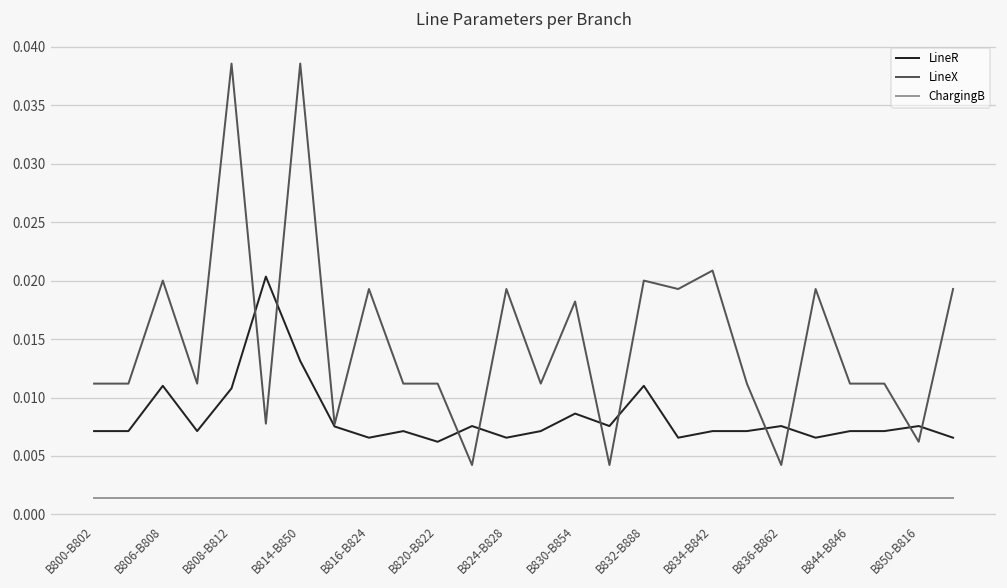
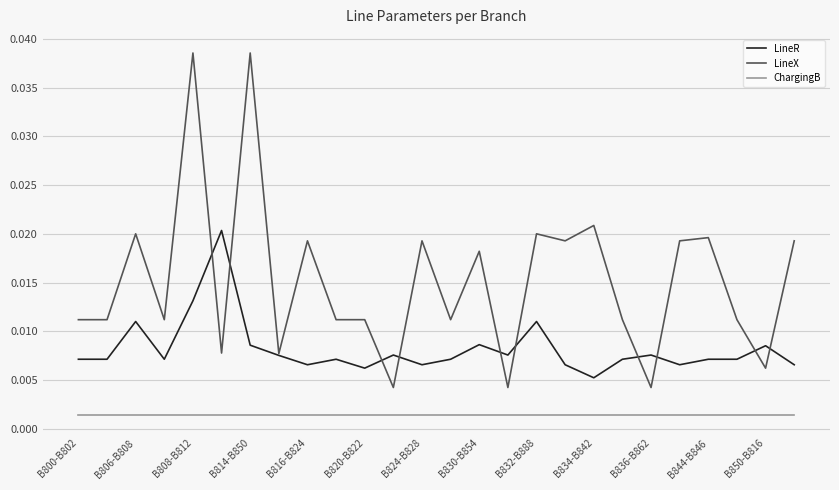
LineR, B808-B812: 0.011 -> 0.013
LineR, B814-B850: 0.013 -> 0.009
LineR, B834-B842: 0.007 -> 0.005
LineX, B844-B846: 0.011 -> 0.020
LineR, B850-B816: 0.008 -> 0.009
